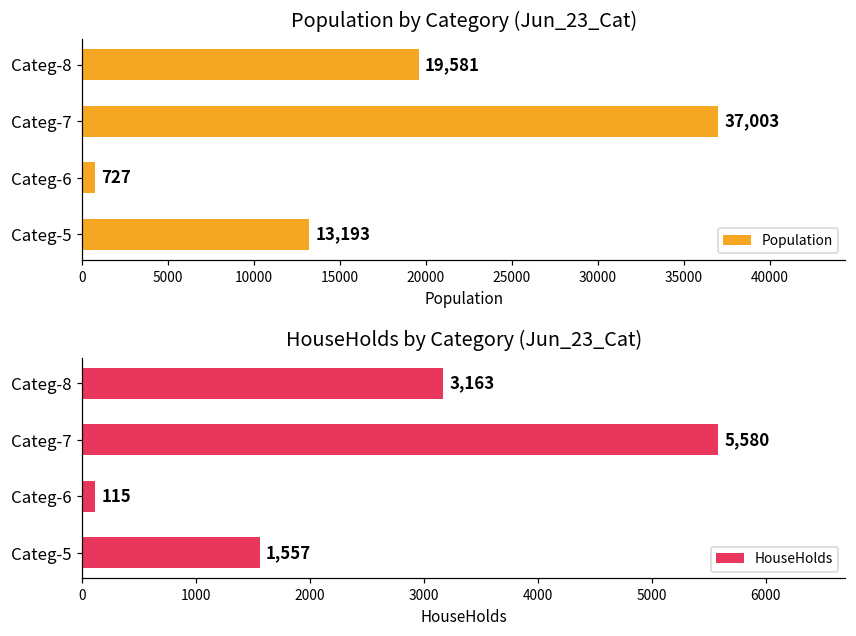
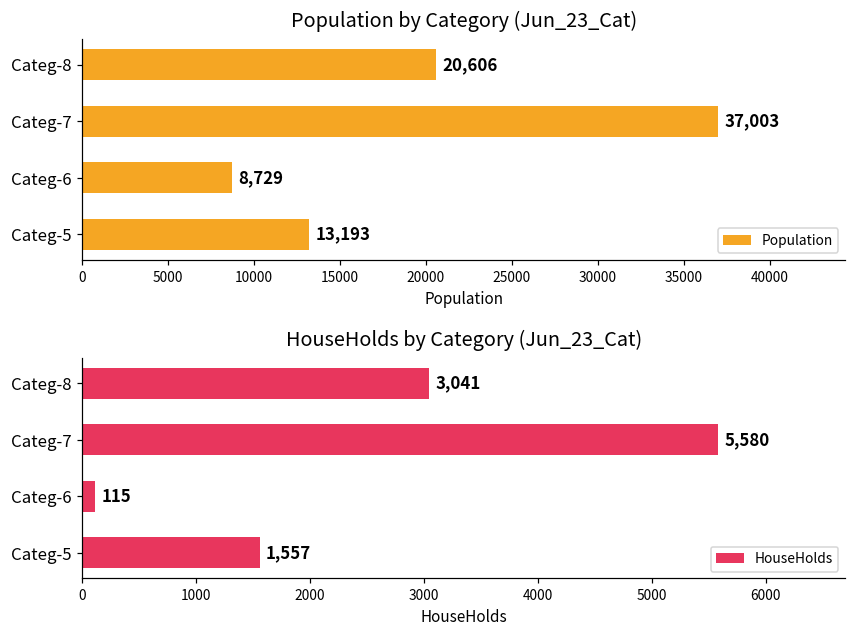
Population by Category (Jun_23_Cat), Categ-8: 19,581 -> 20,606
Population by Category (Jun_23_Cat), Categ-6: 727 -> 8,729
HouseHolds by Category (Jun_23_Cat), Categ-8: 3,163 -> 3,041
